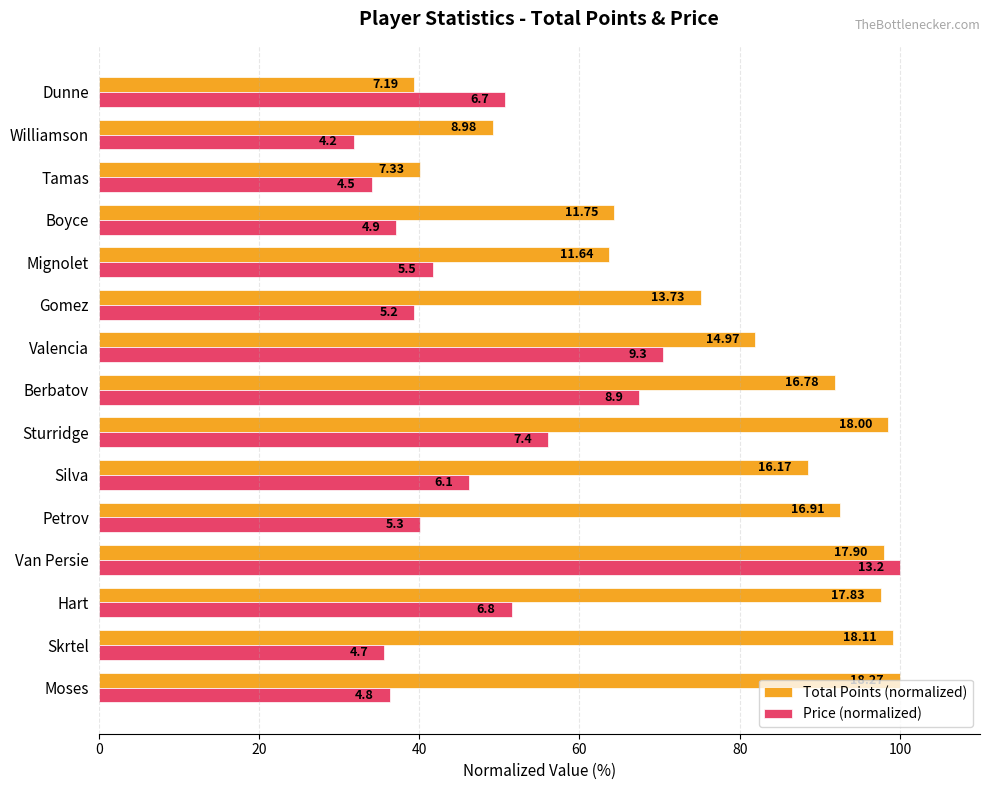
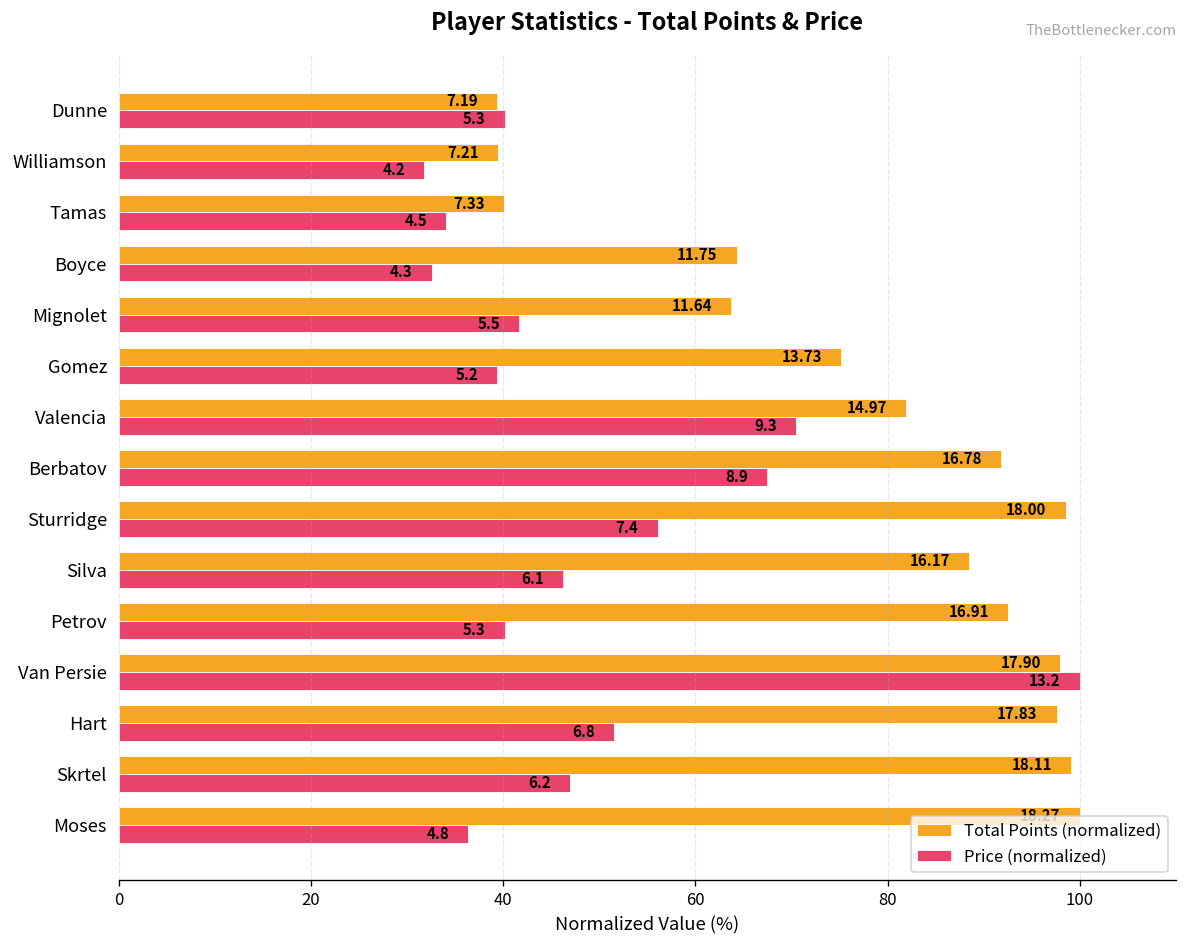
Price (normalized), Dunne: 6.7 -> 5.3
Total Points (normalized), Williamson: 8.98 -> 7.21
Price (normalized), Boyce: 4.9 -> 4.3
Price (normalized), Skrtel: 4.7 -> 6.2
